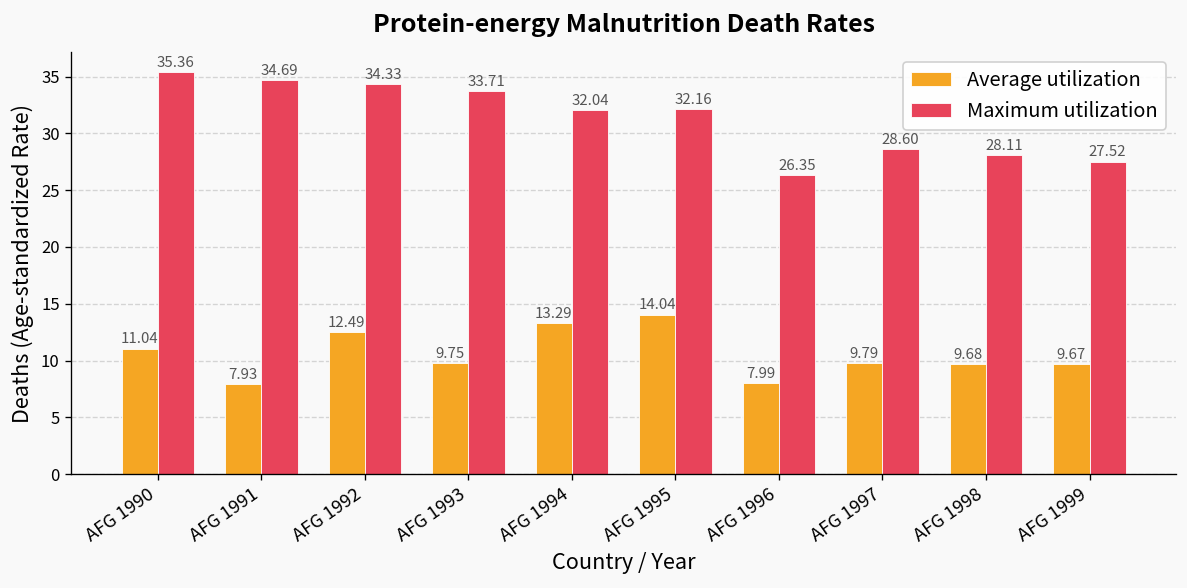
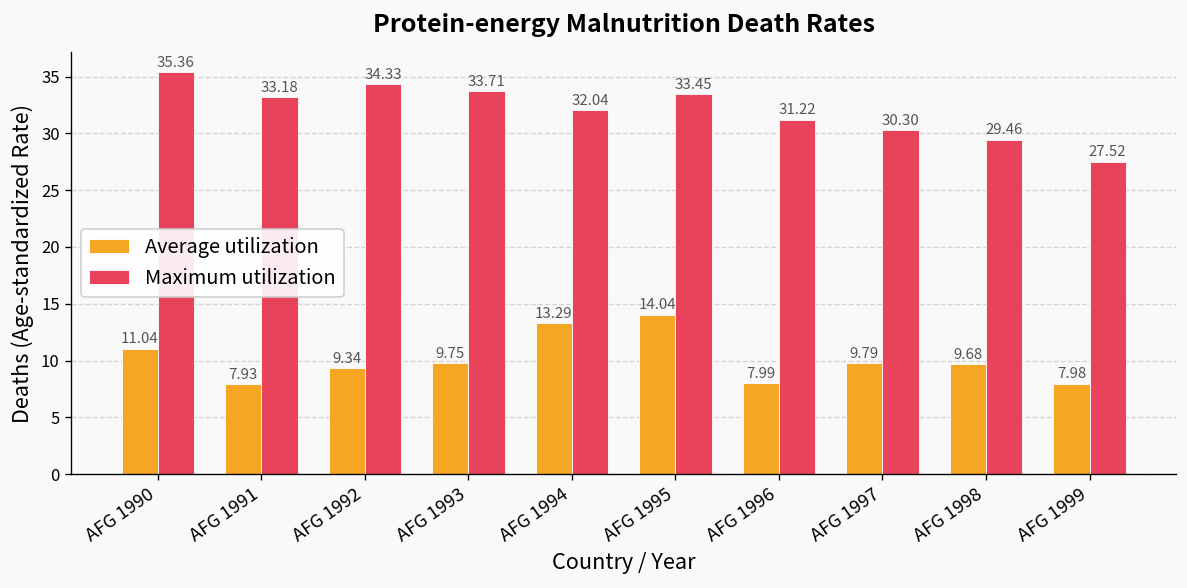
Maximum utilization, AFG 1991: 34.69 -> 33.18
Average utilization, AFG 1992: 12.49 -> 9.34
Maximum utilization, AFG 1995: 32.16 -> 33.45
Maximum utilization, AFG 1996: 26.35 -> 31.22
Maximum utilization, AFG 1997: 29 -> 30
Maximum utilization, AFG 1998: 28 -> 29
Average utilization, AFG 1999: 9.67 -> 7.98
